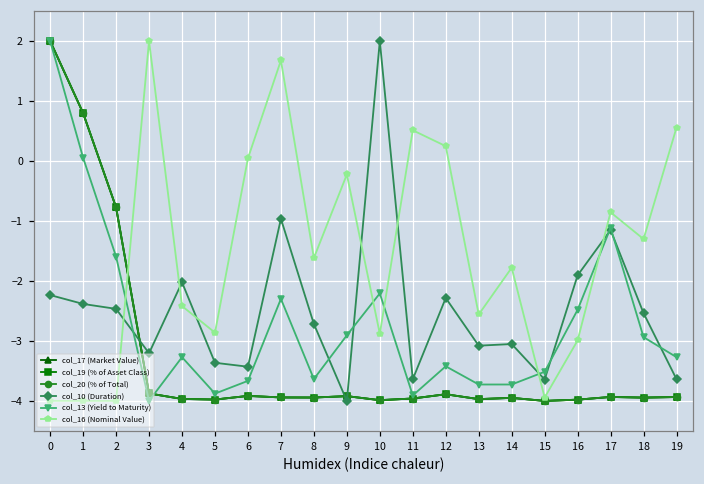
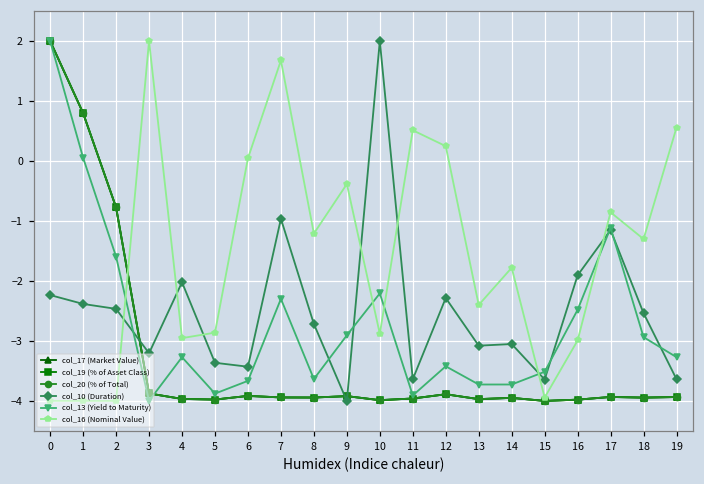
col_16 (Nominal Value), 4: -2.4 -> -3.0
col_16 (Nominal Value), 8: -1.6 -> -1.2
col_16 (Nominal Value), 9: -0.2 -> -0.4
col_16 (Nominal Value), 13: -2.6 -> -2.4
